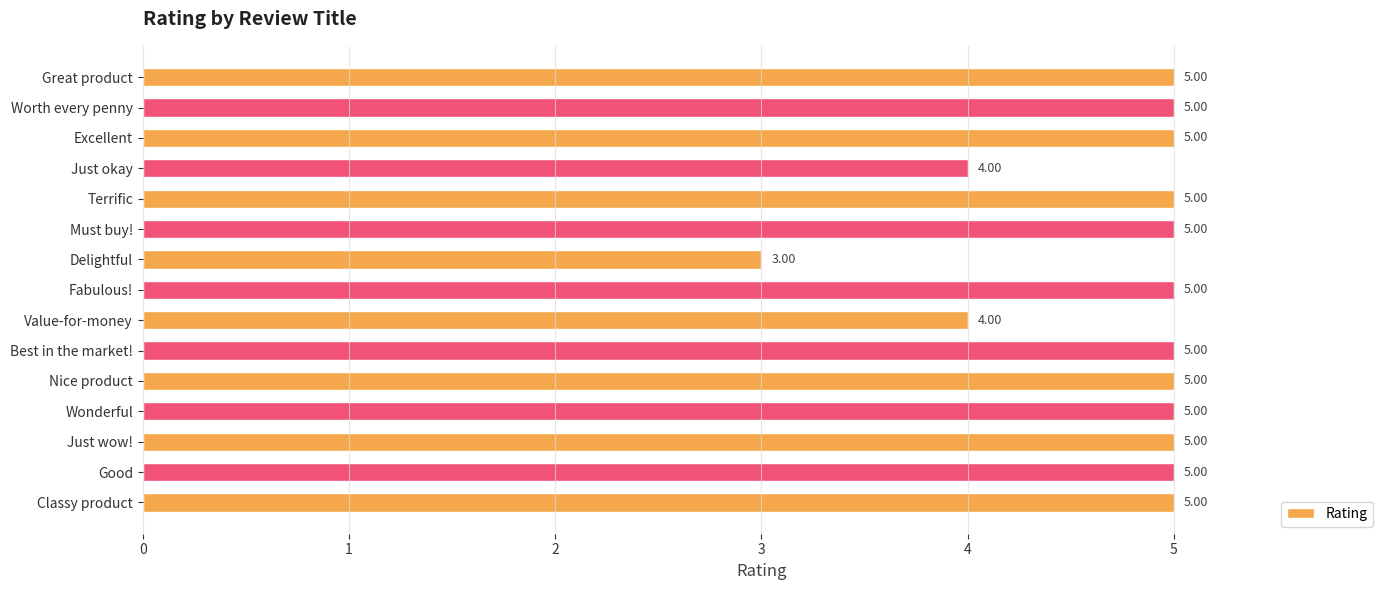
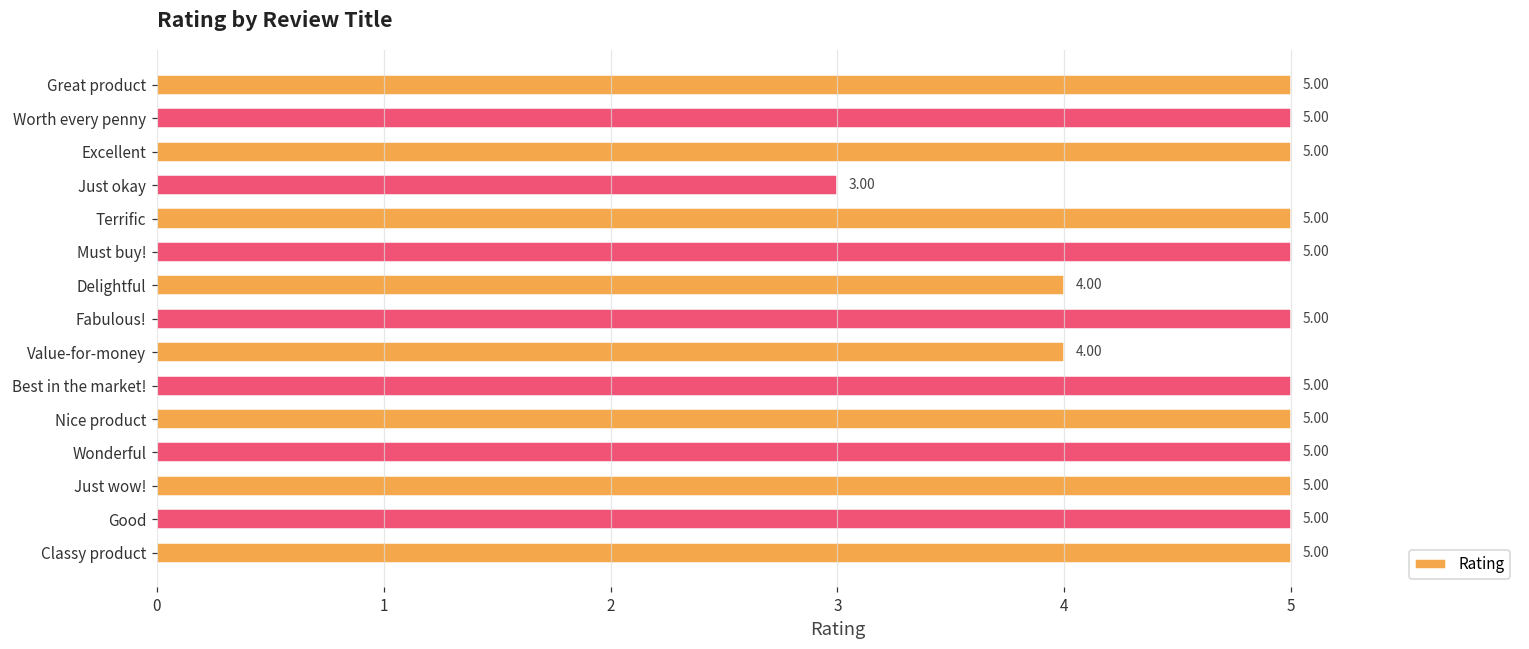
Just okay: 4.00 -> 3.00
Delightful: 3.00 -> 4.00
